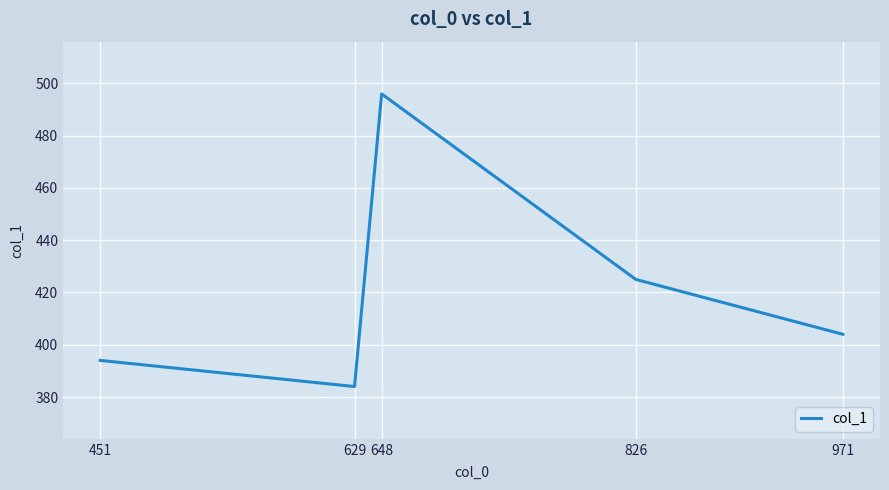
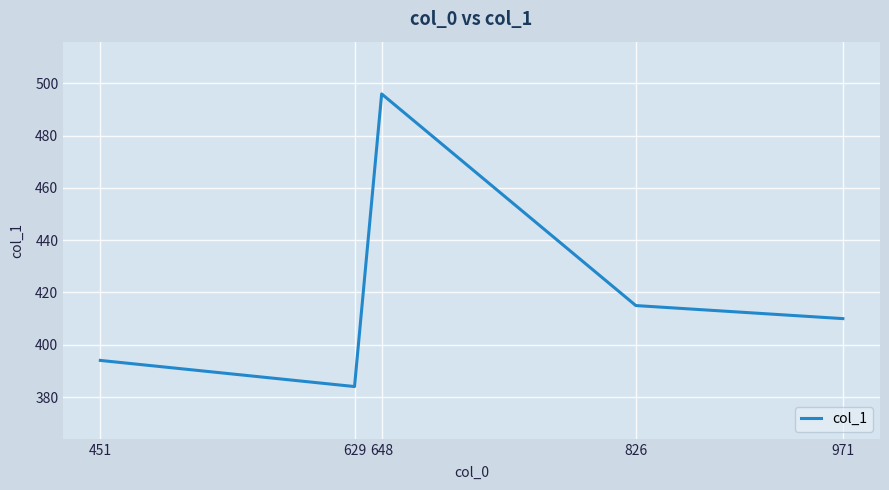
826: 425 -> 415
971: 404 -> 410
